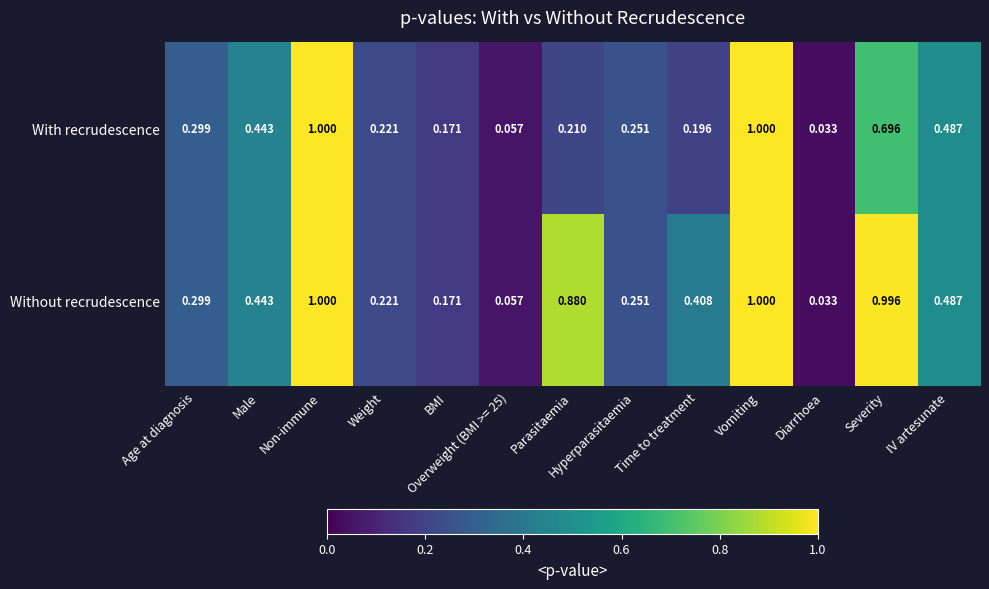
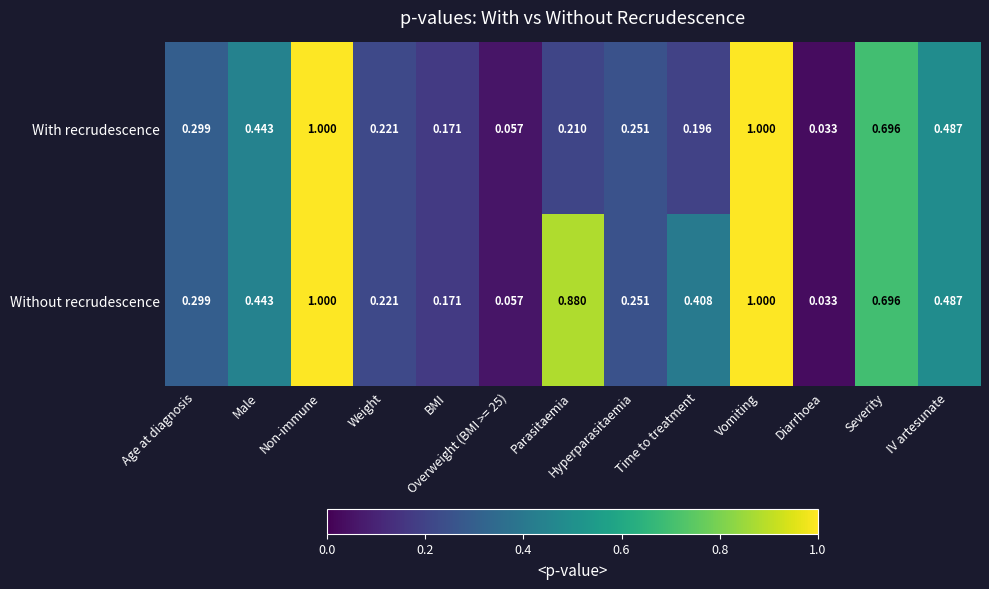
Without recrudescence, Severity: 0.996 -> 0.696
